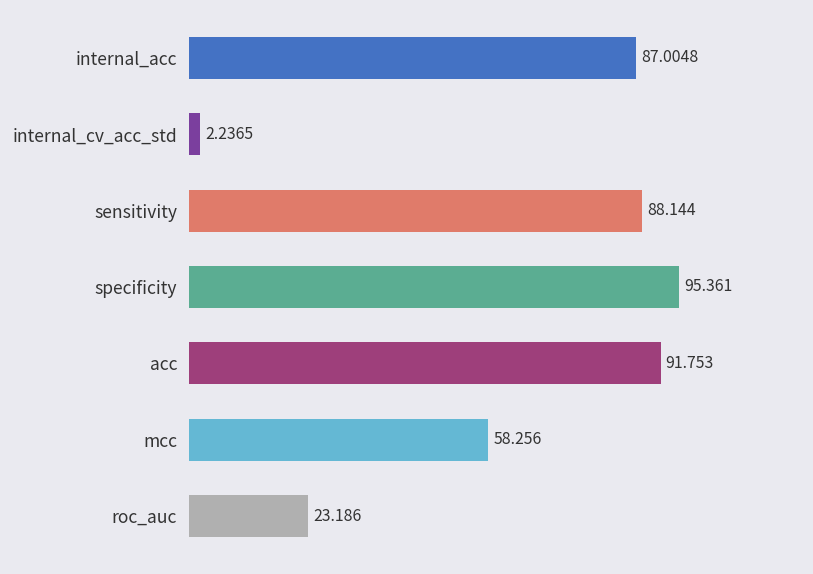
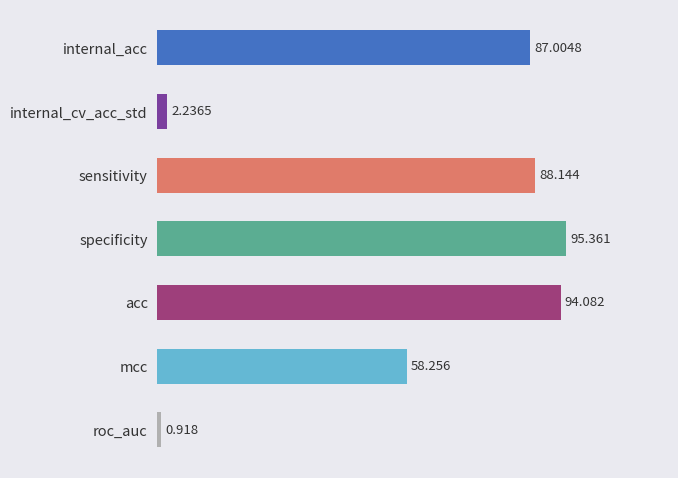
acc: 91.753 -> 94.082
roc_auc: 23.186 -> 0.918
